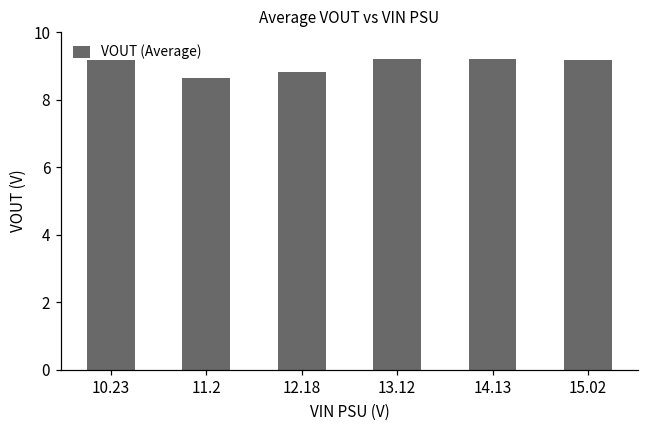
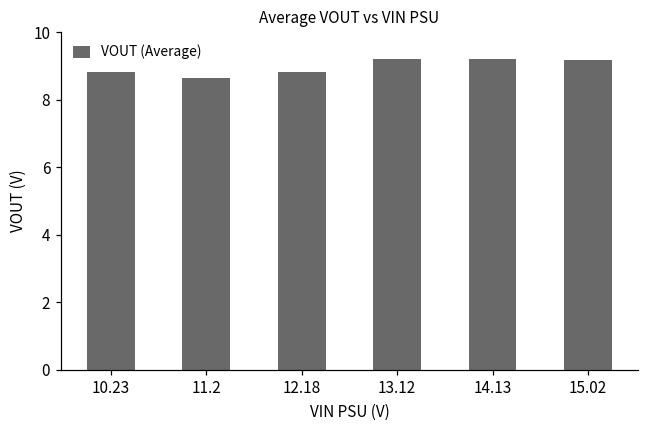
10.23: 9.2 -> 8.8
